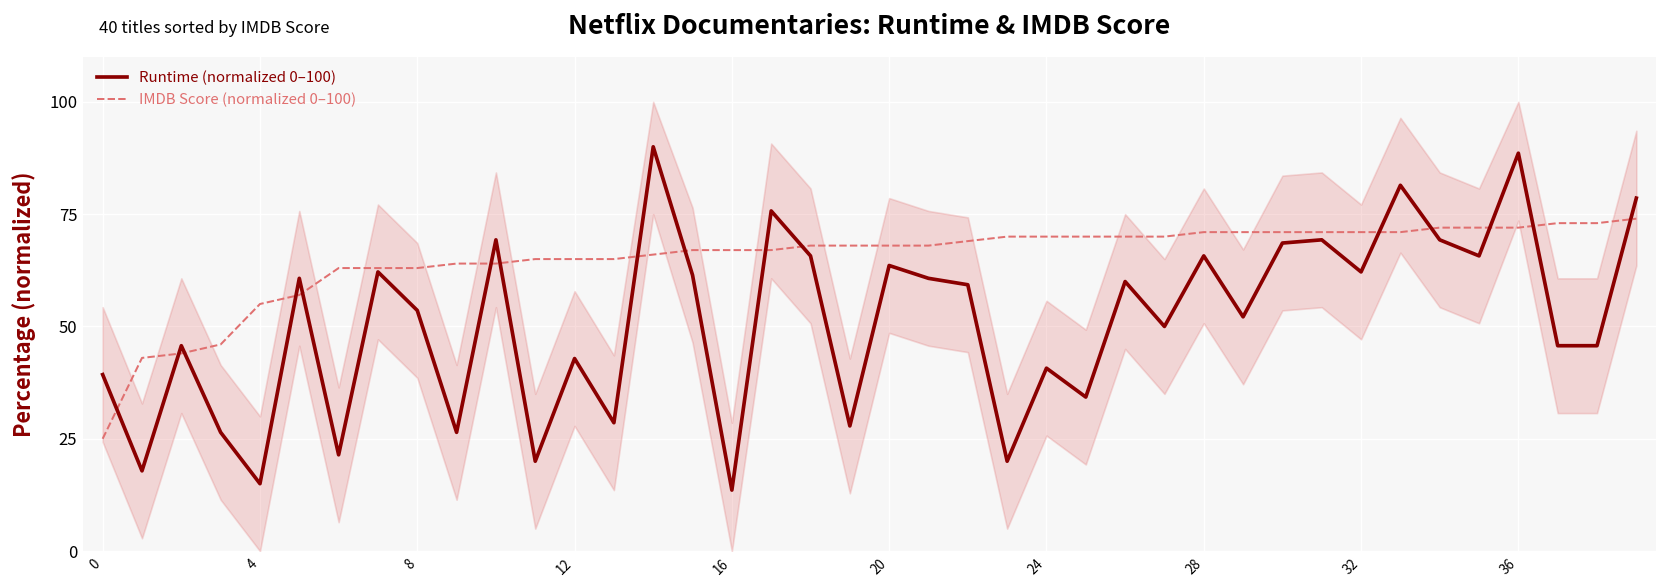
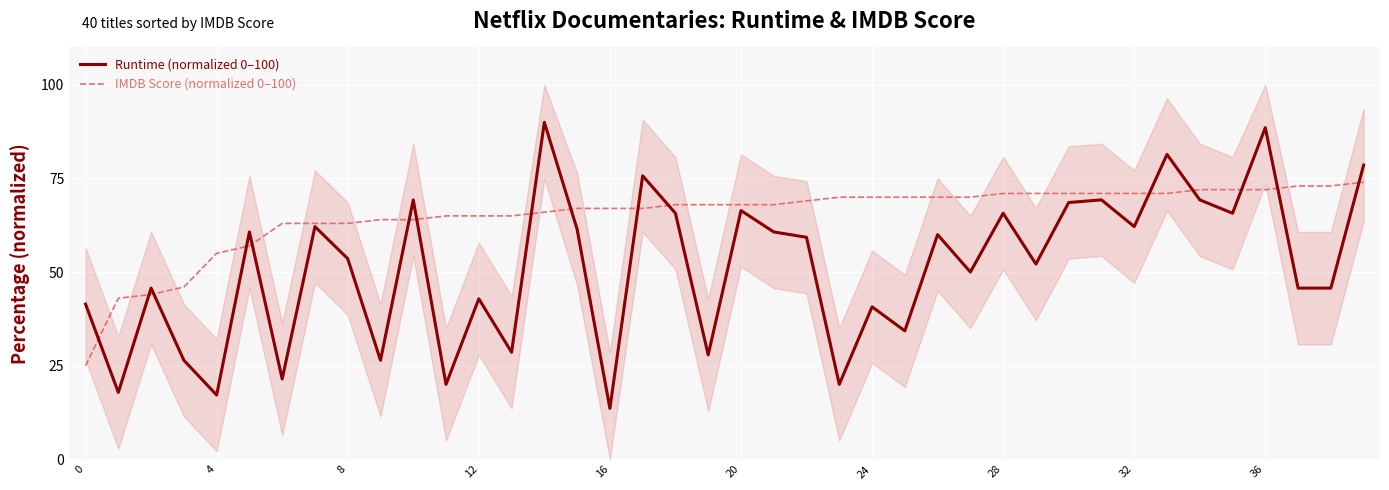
Runtime (normalized 0–100), 0: 39 -> 41
Runtime (normalized 0–100), 4: 15 -> 17
Runtime (normalized 0–100), 20: 64 -> 66
